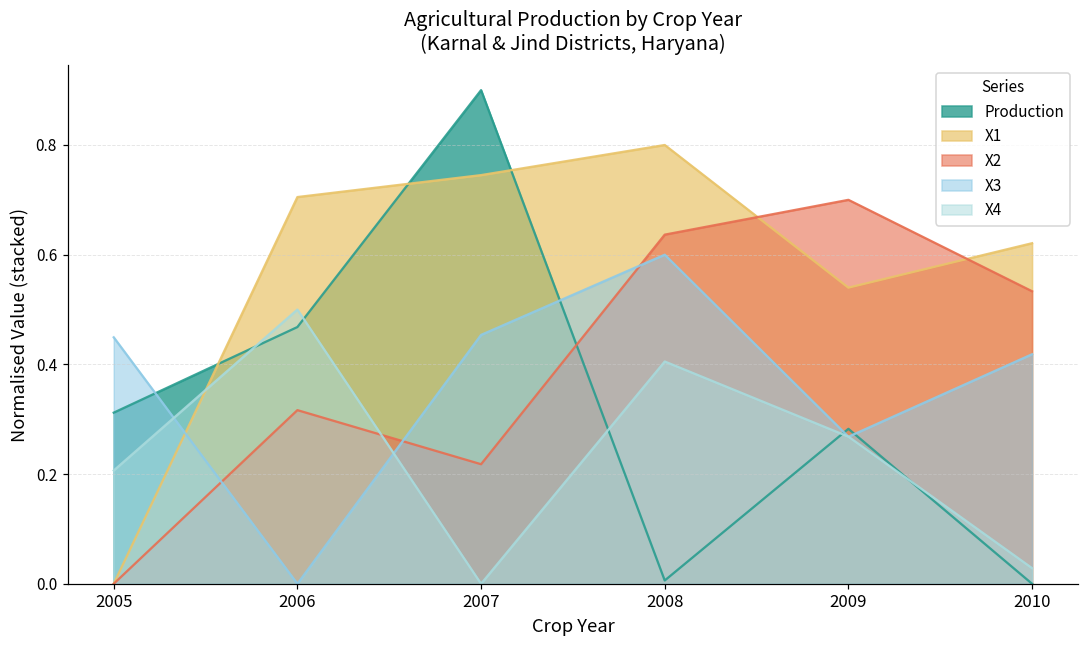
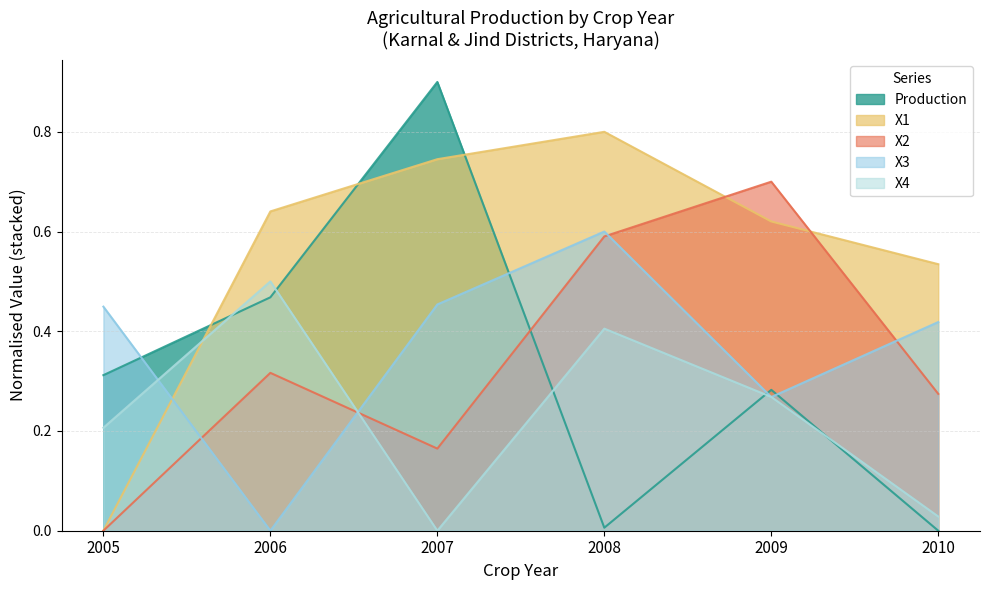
X1, 2006: 0.71 -> 0.64
X2, 2007: 0.22 -> 0.16
X2, 2008: 0.64 -> 0.59
X1, 2009: 0.54 -> 0.62
X1, 2010: 0.62 -> 0.53
X2, 2010: 0.53 -> 0.27
